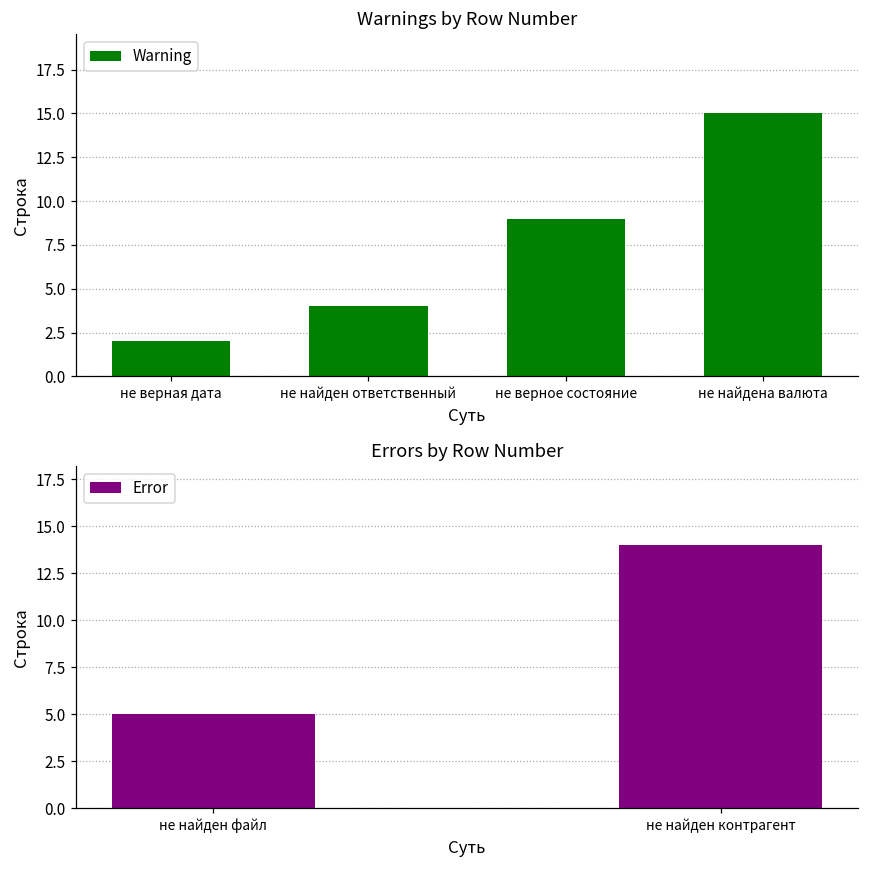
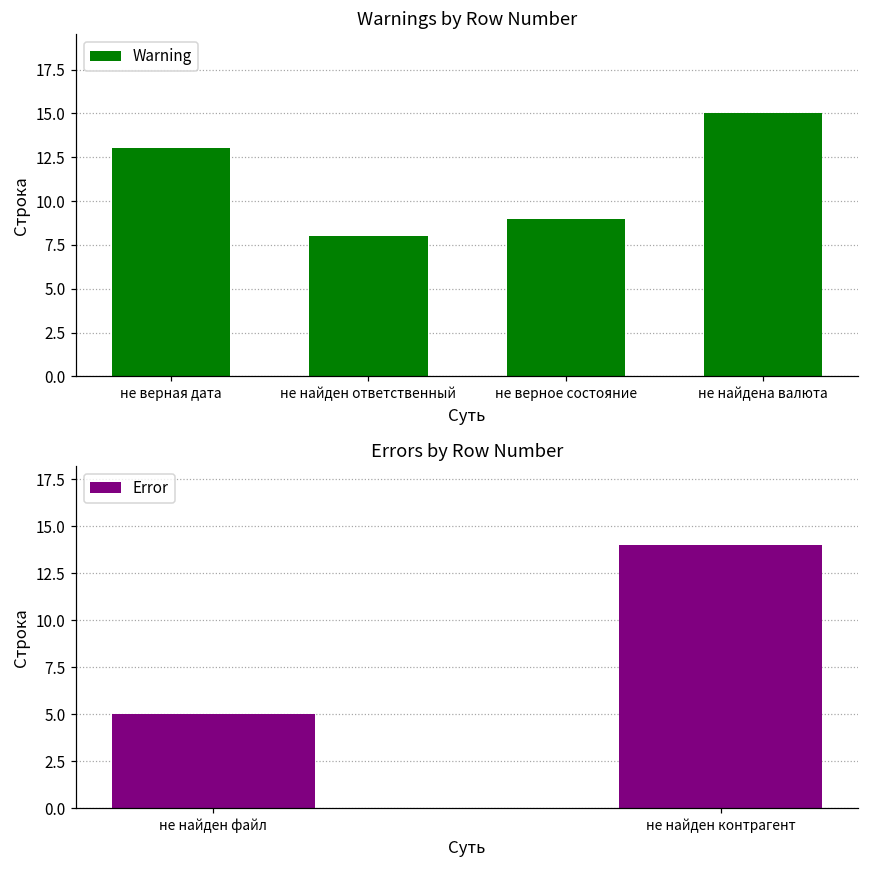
Warnings by Row Number, не верная дата: 2 -> 13
Warnings by Row Number, не найден ответственный: 4 -> 8
